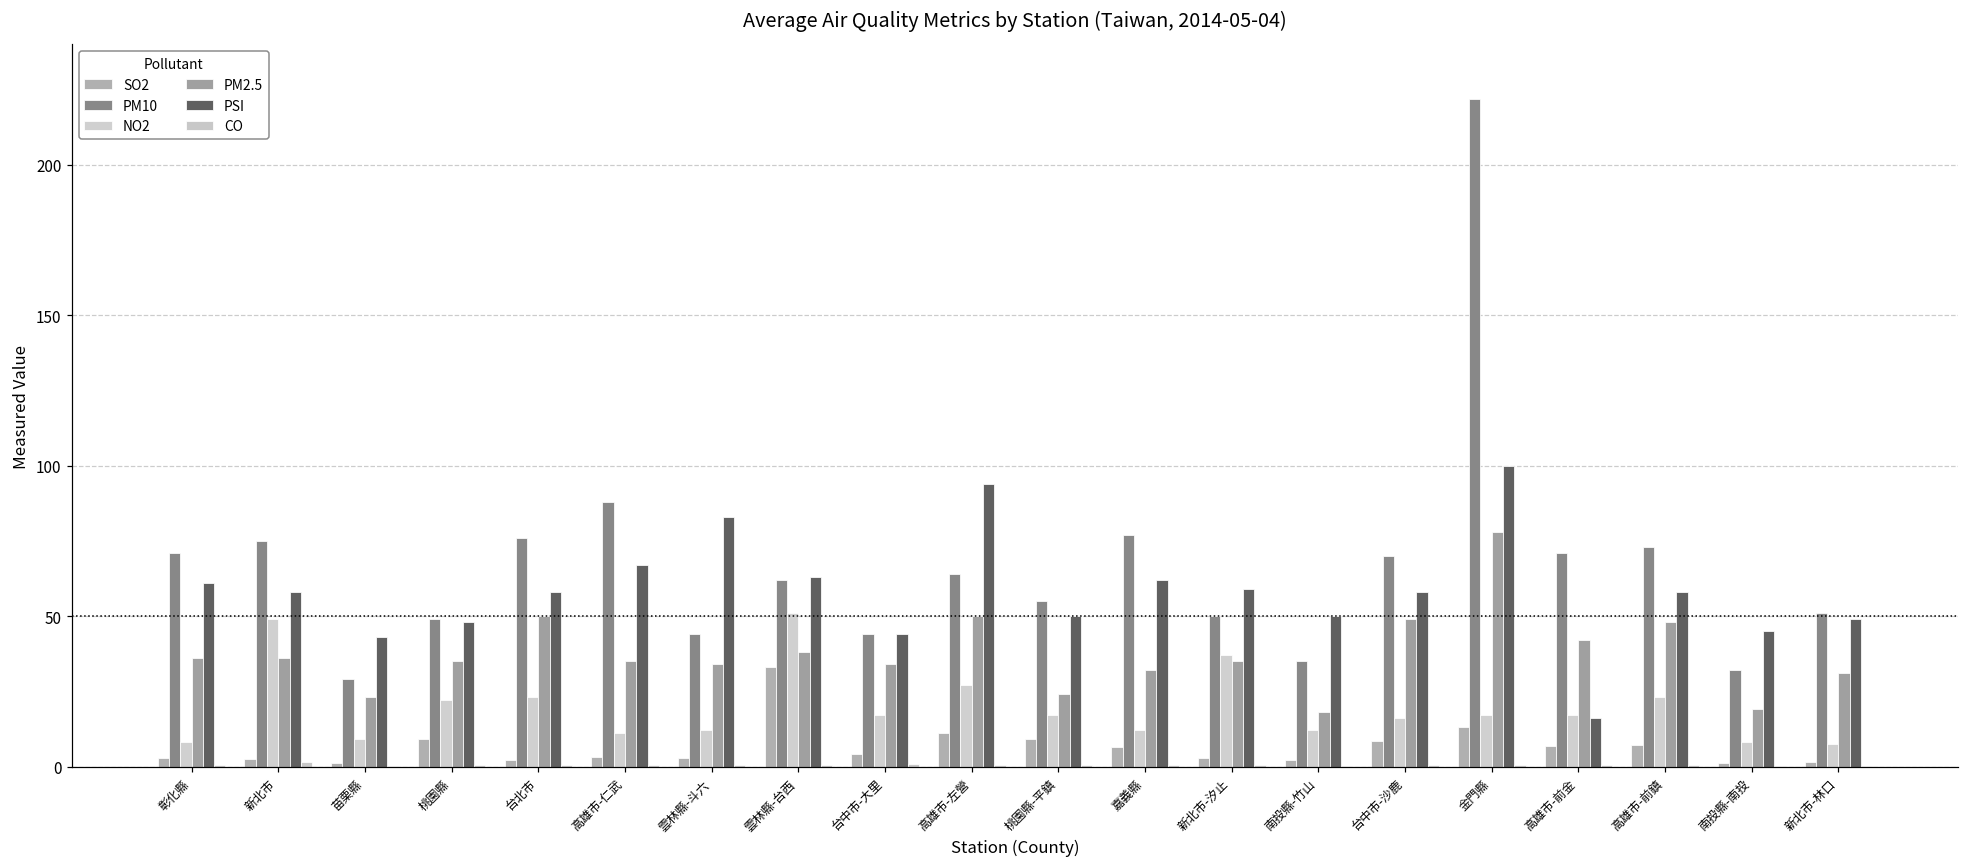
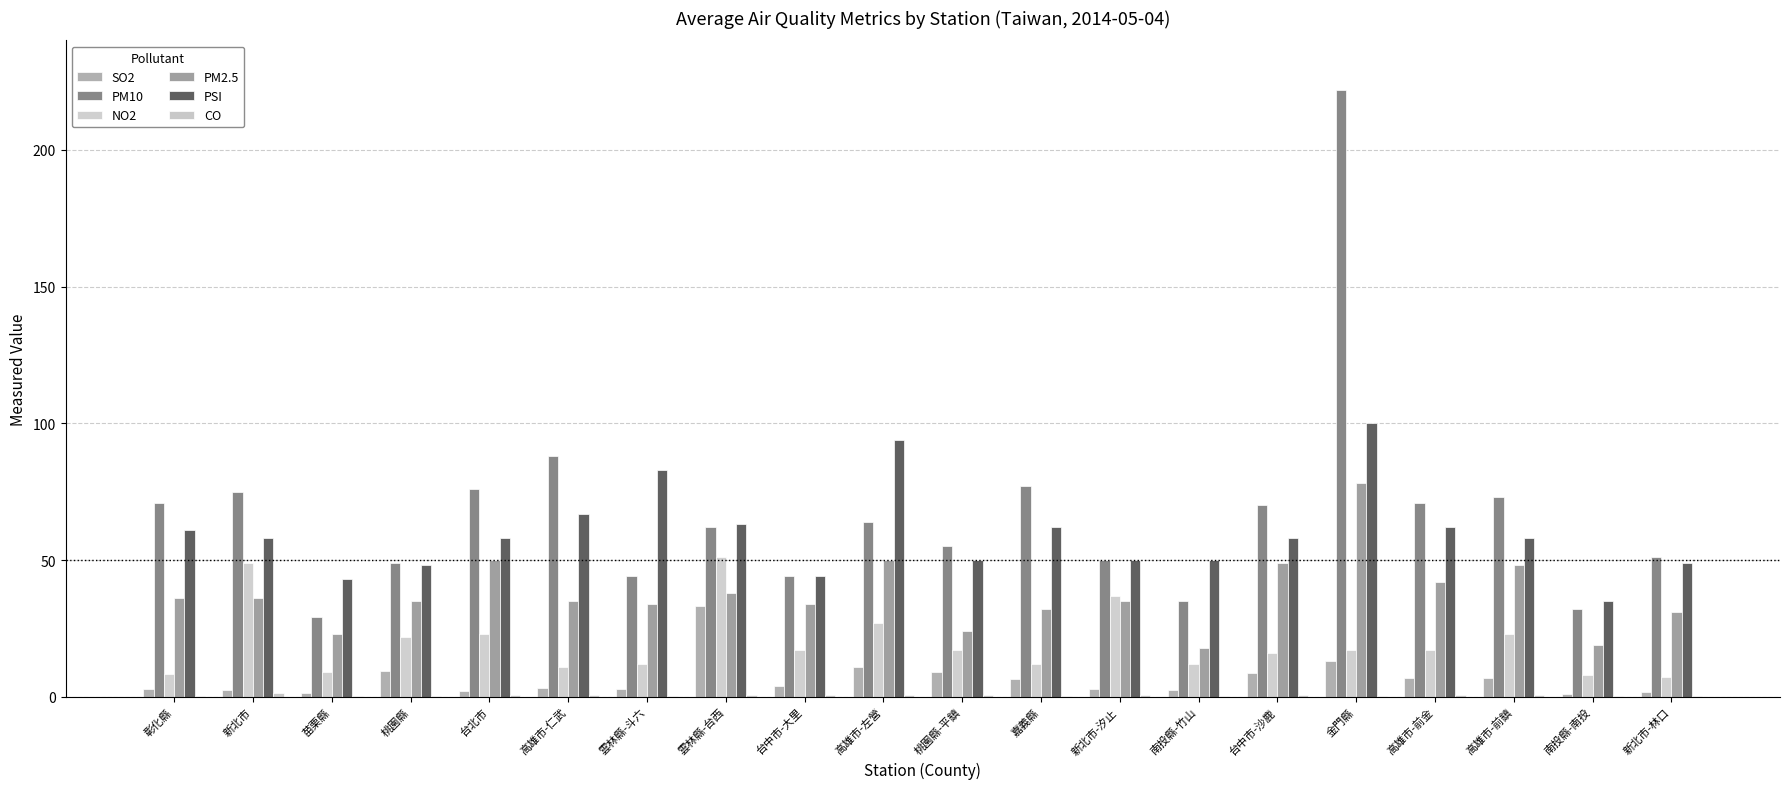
PSI, 新北市-汐止: 59 -> 50
PSI, 高雄市-前金: 16 -> 62
PSI, 南投縣-南投: 45 -> 35
